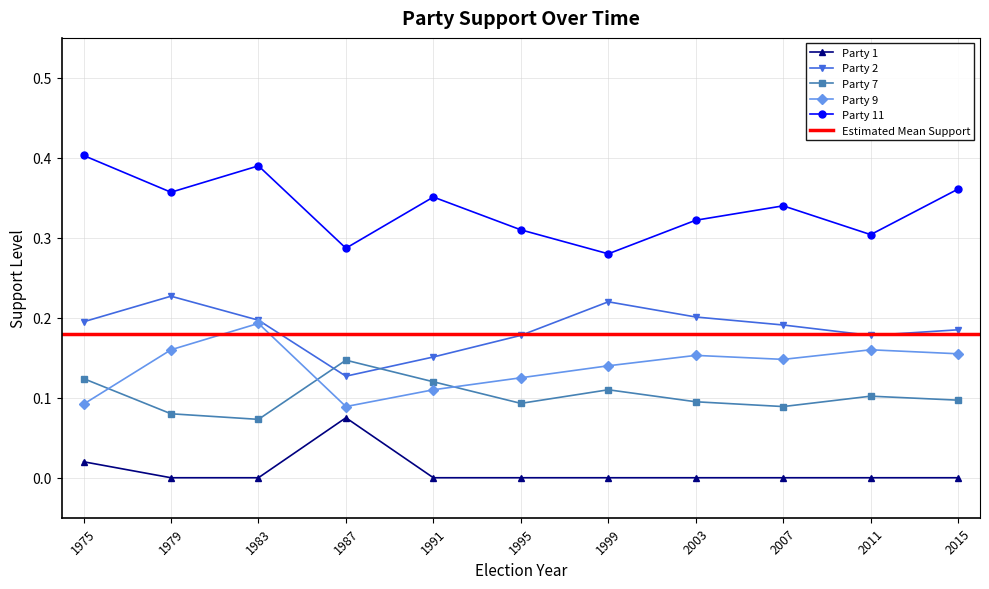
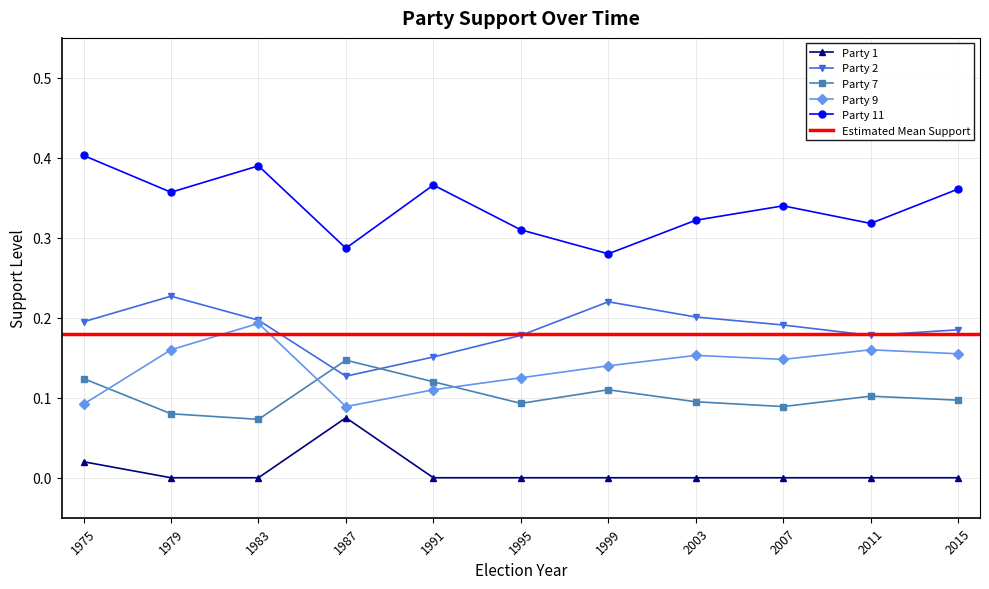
Party 11, 1991: 0.35 -> 0.37
Party 11, 2011: 0.30 -> 0.32
